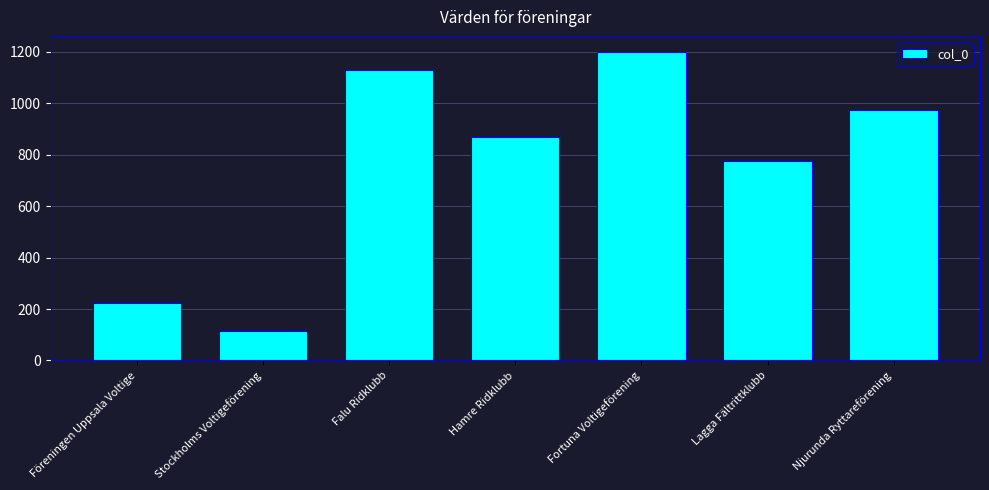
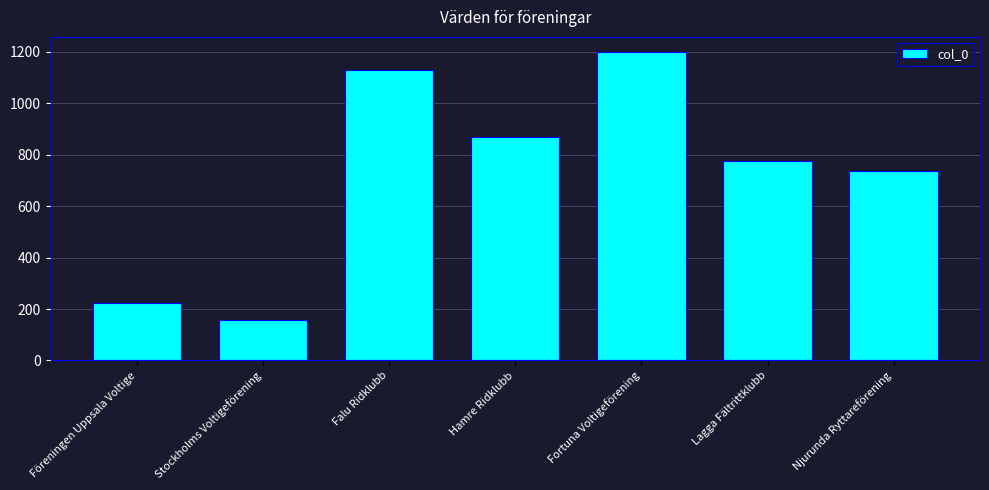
Stockholms Voltigeförening: 110 -> 160
Njurunda Ryttareförening: 970 -> 740
